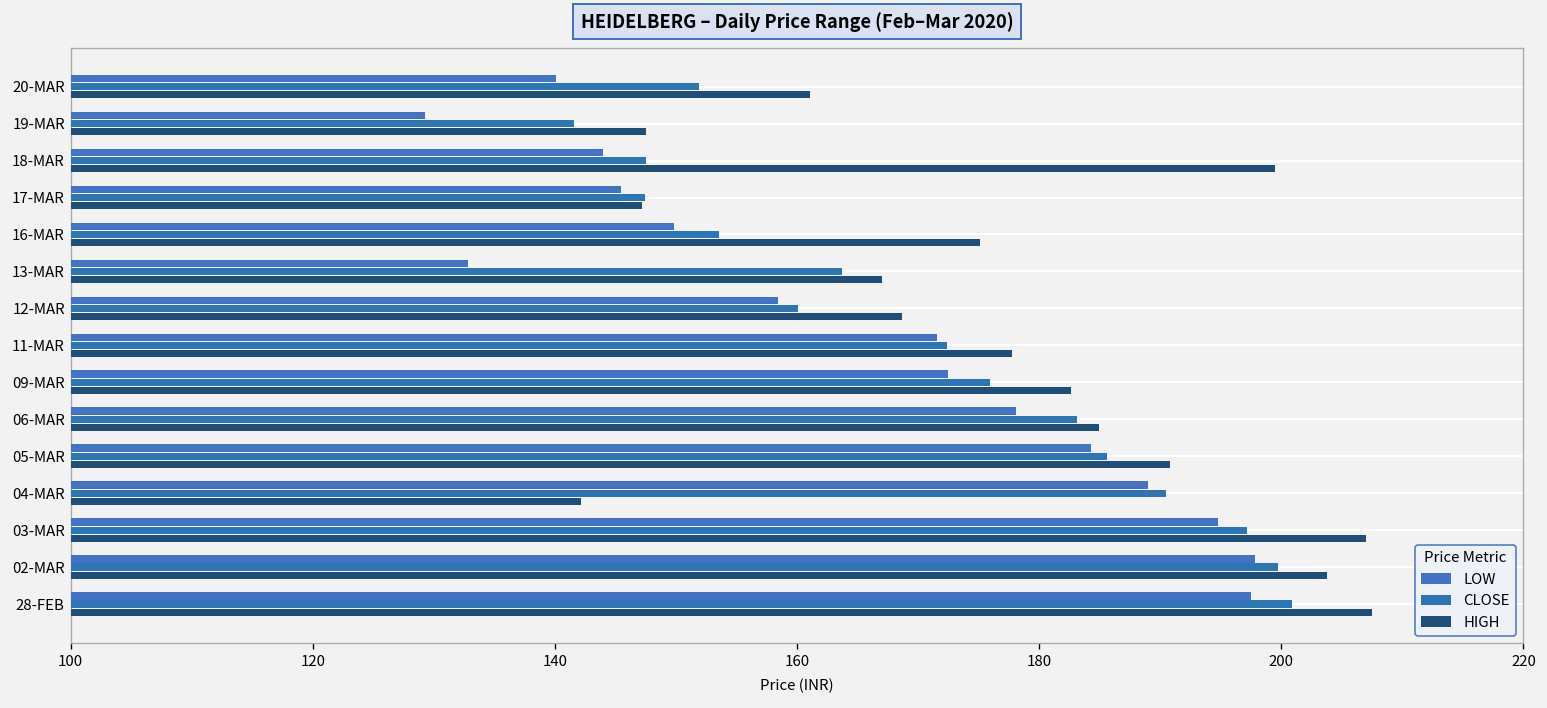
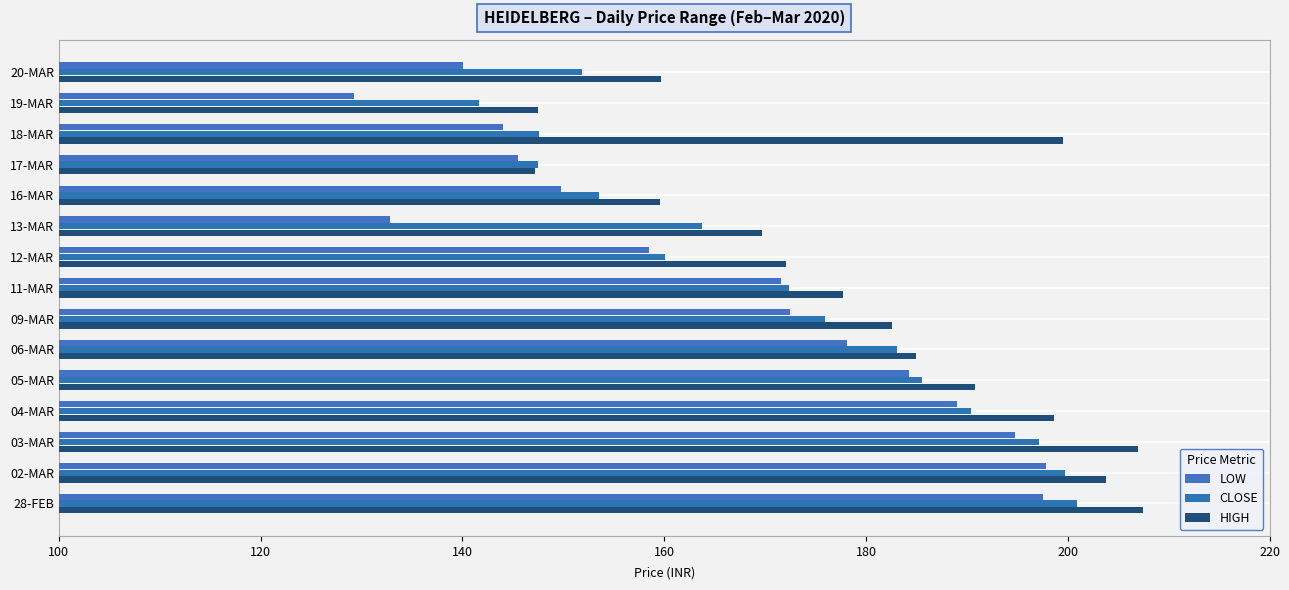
HIGH, 20-MAR: 161.1 -> 159.7
HIGH, 16-MAR: 175.1 -> 159.6
HIGH, 13-MAR: 167.0 -> 169.7
HIGH, 12-MAR: 168.7 -> 172.1
HIGH, 04-MAR: 142.1 -> 198.7
